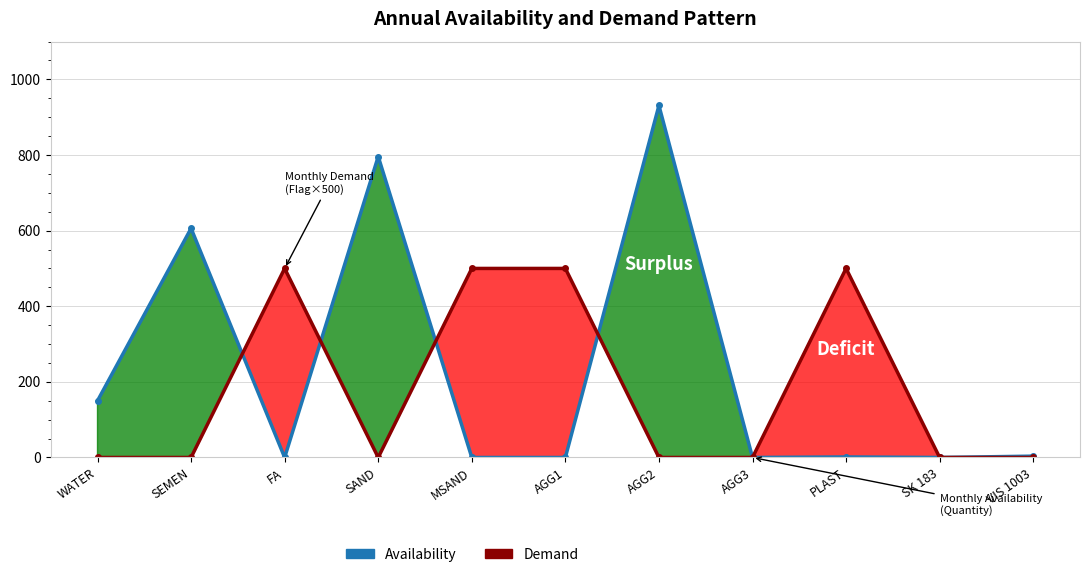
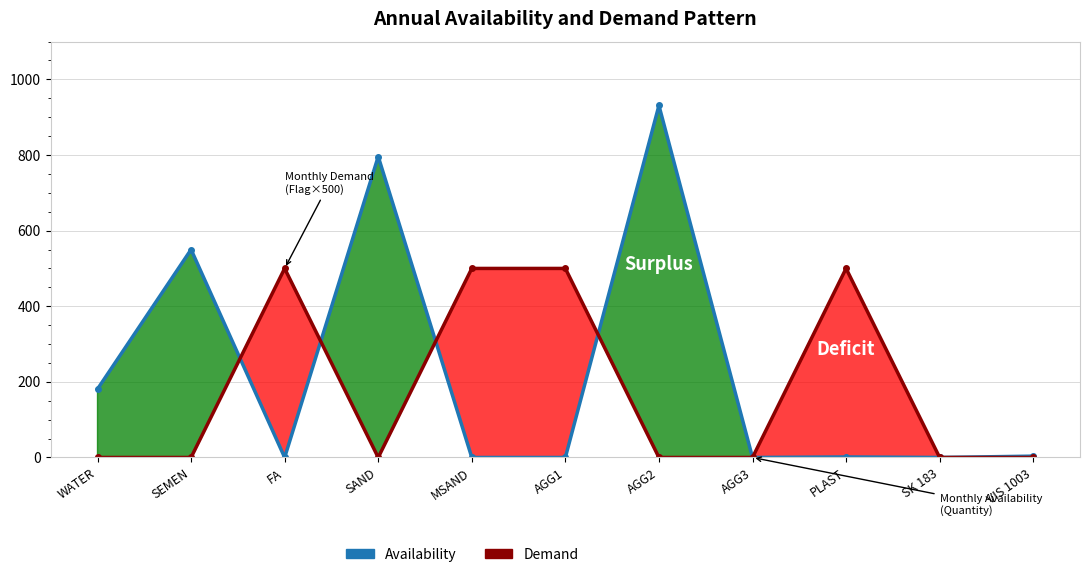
Availability, WATER: 150 -> 180
Availability, SEMEN: 610 -> 550
